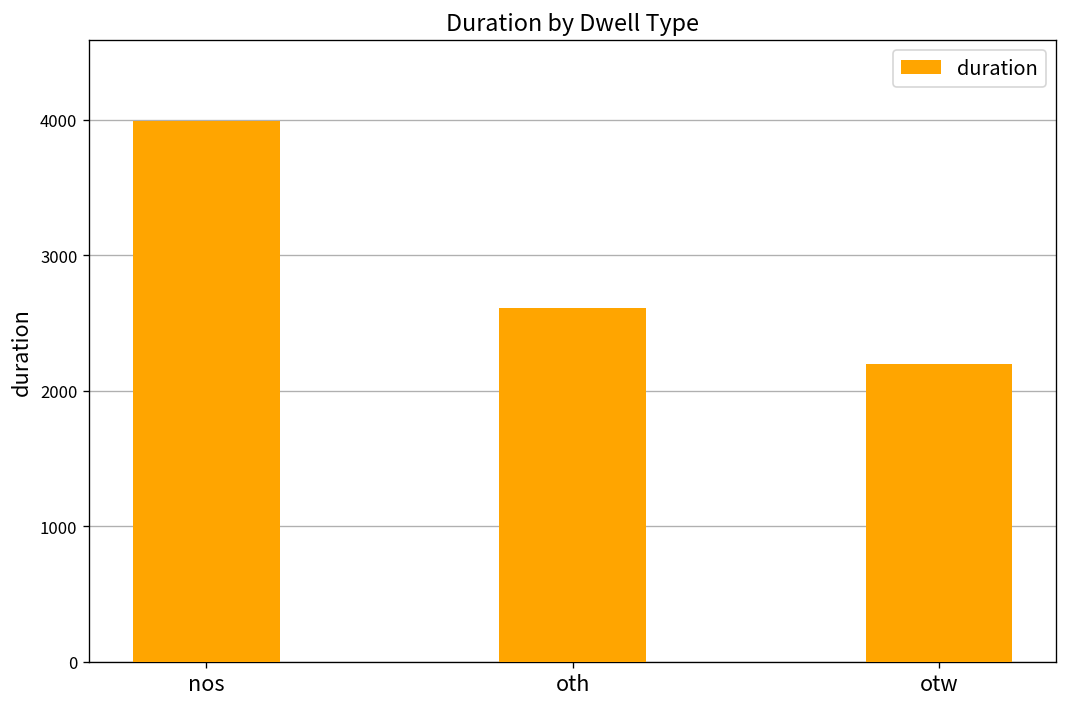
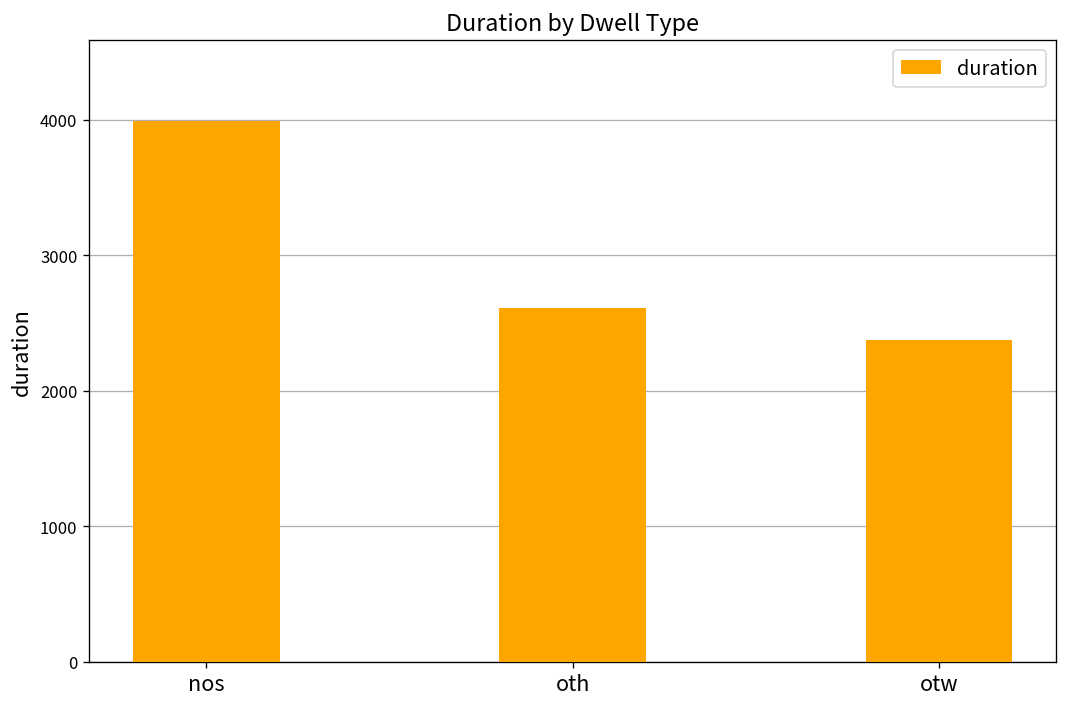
otw: 2190 -> 2380
